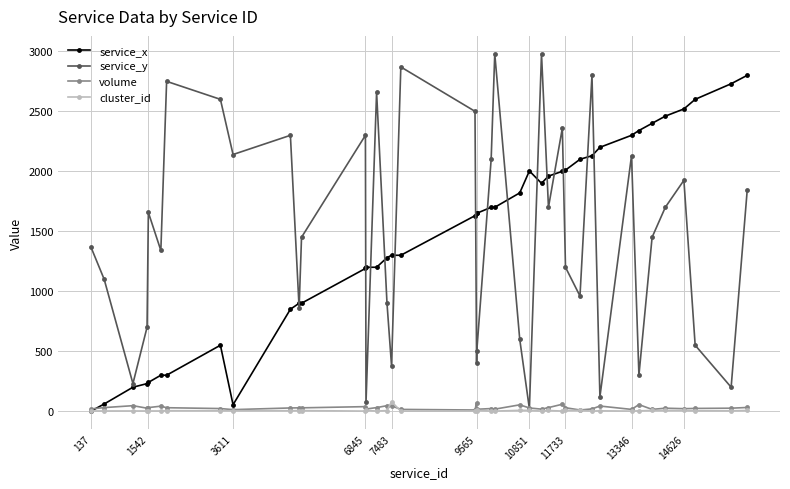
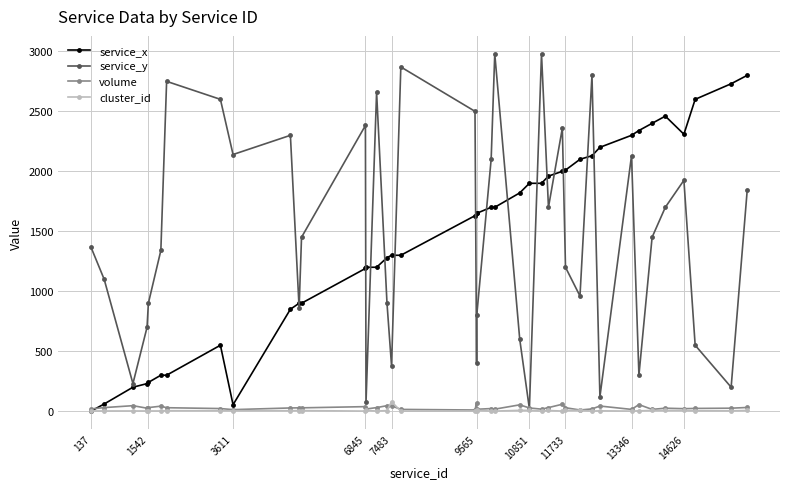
service_y, 1542: 1660 -> 900
service_y, 6845: 2300 -> 2380
service_y, 9565: 500 -> 800
service_x, 10851: 2000 -> 1900
service_x, 14626: 2520 -> 2310
